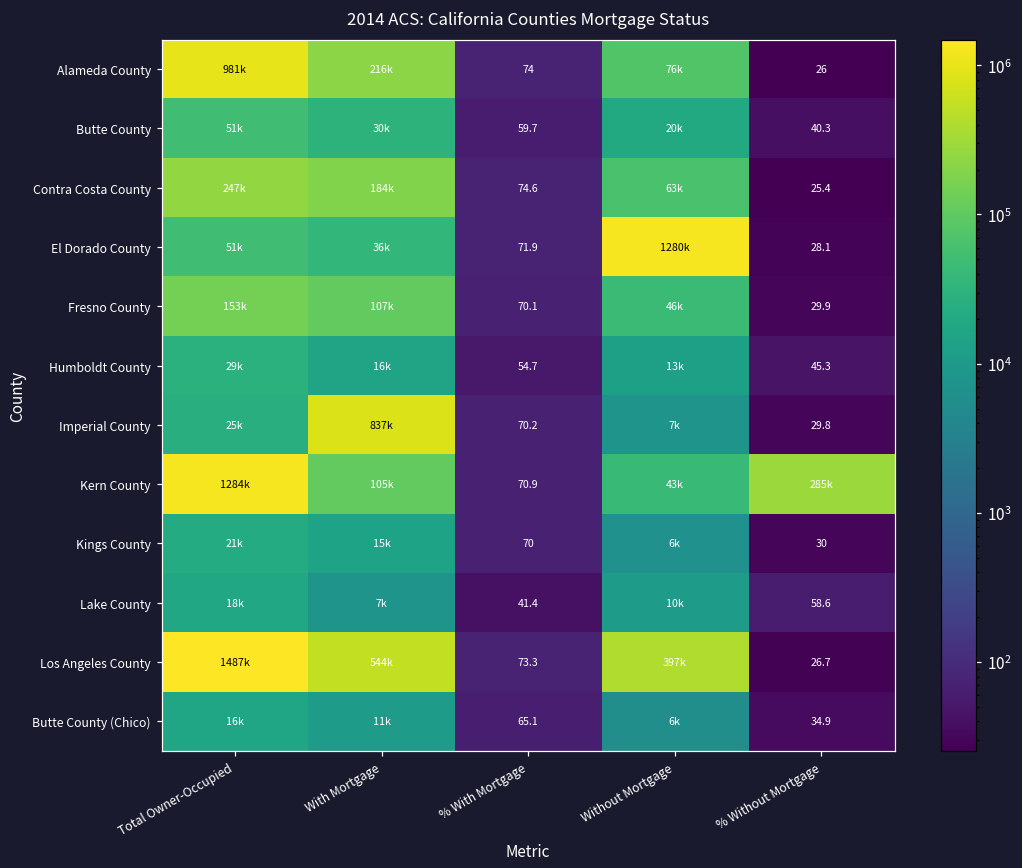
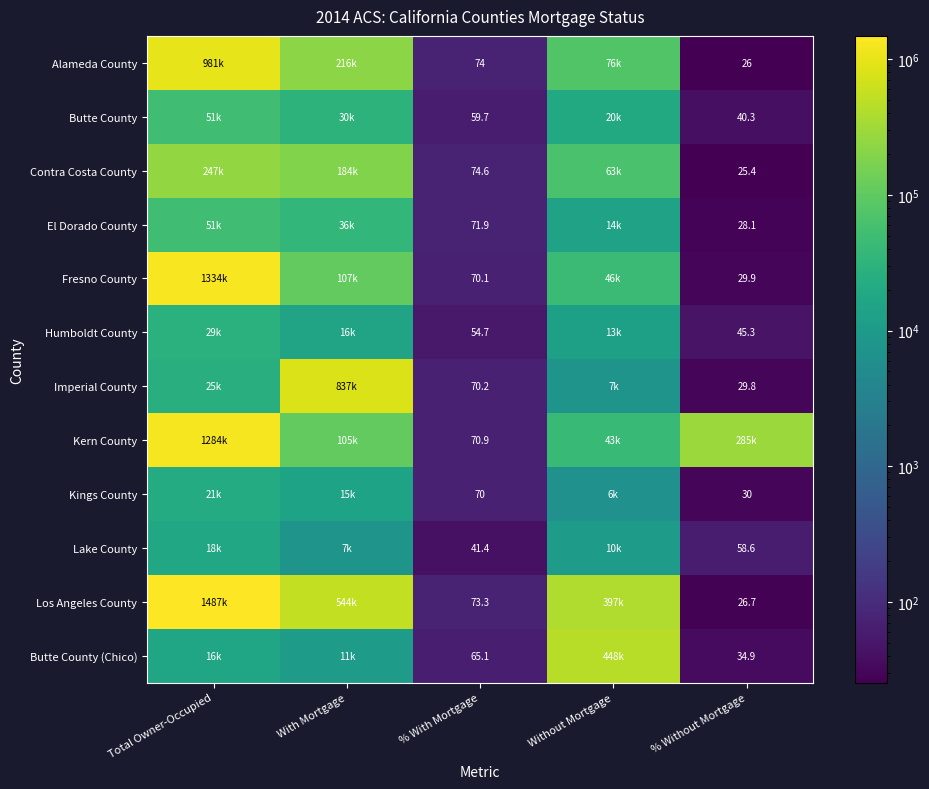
El Dorado County, Without Mortgage: 1280k -> 14k
Fresno County, Total Owner-Occupied: 153k -> 1334k
Butte County (Chico), Without Mortgage: 6k -> 448k
